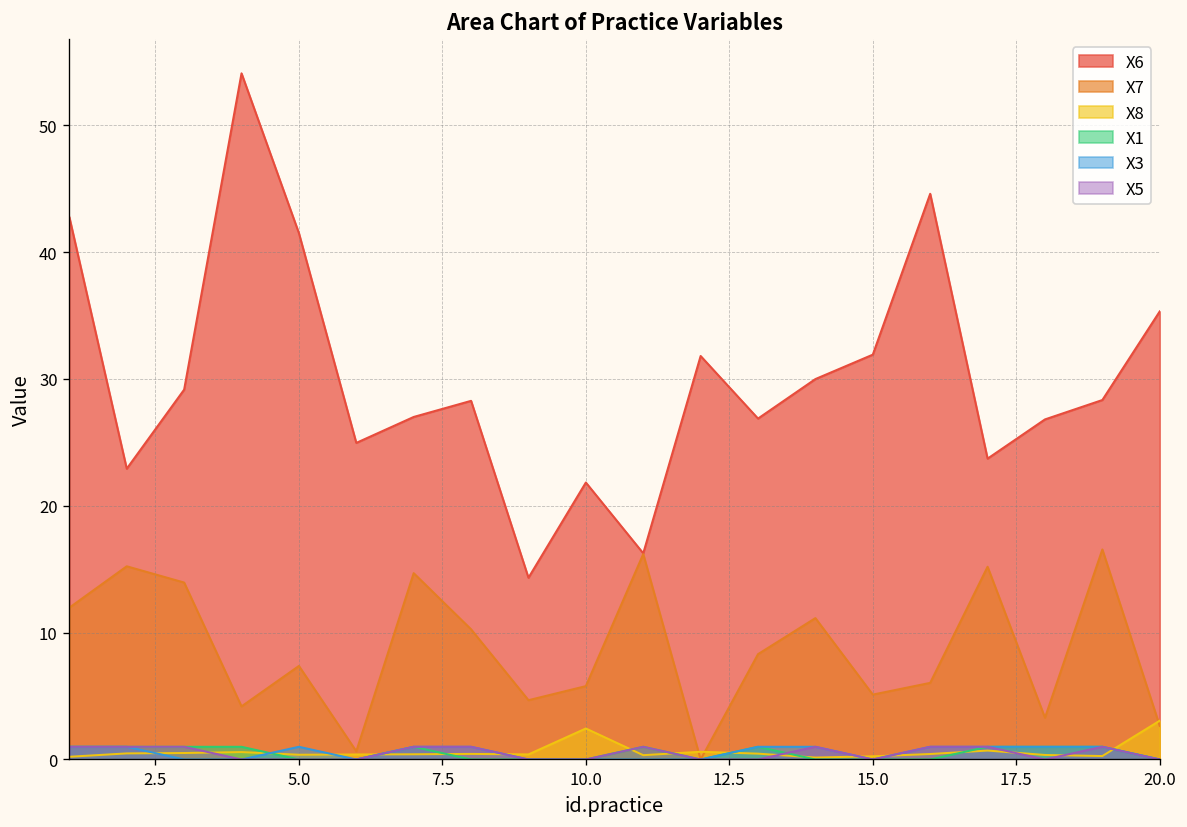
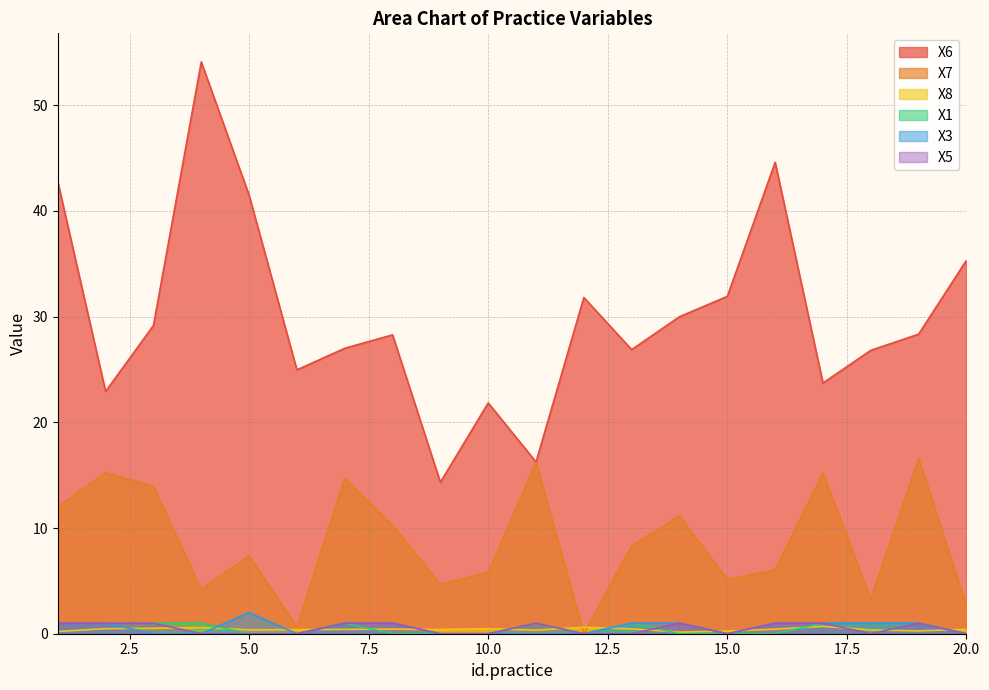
X3, 5.0: 1 -> 2
X8, 10.0: 2.4 -> 0.5
X8, 20.0: 3.1 -> 0.4
